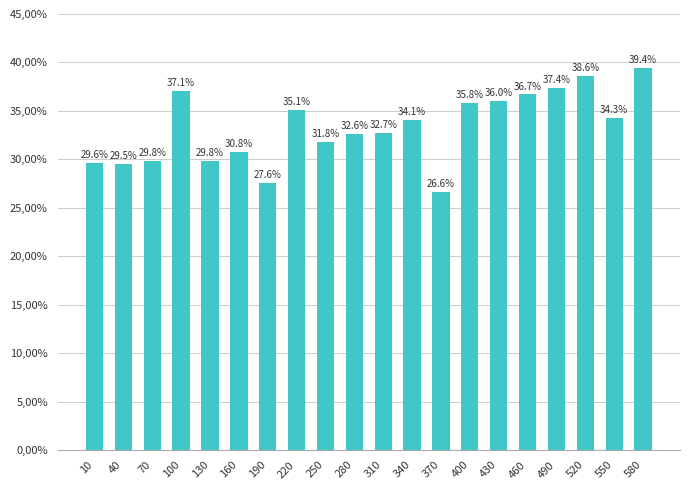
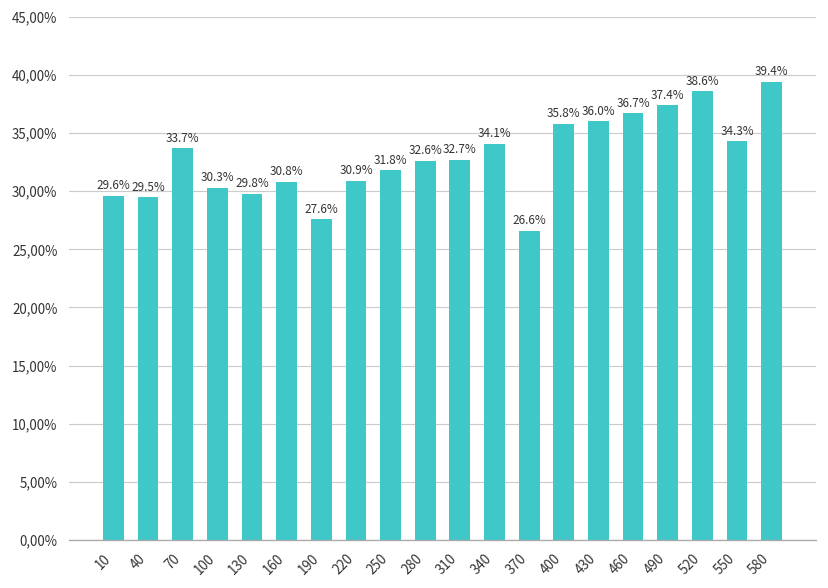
70: 29.8% -> 33.7%
100: 37.1% -> 30.3%
220: 35.1% -> 30.9%
